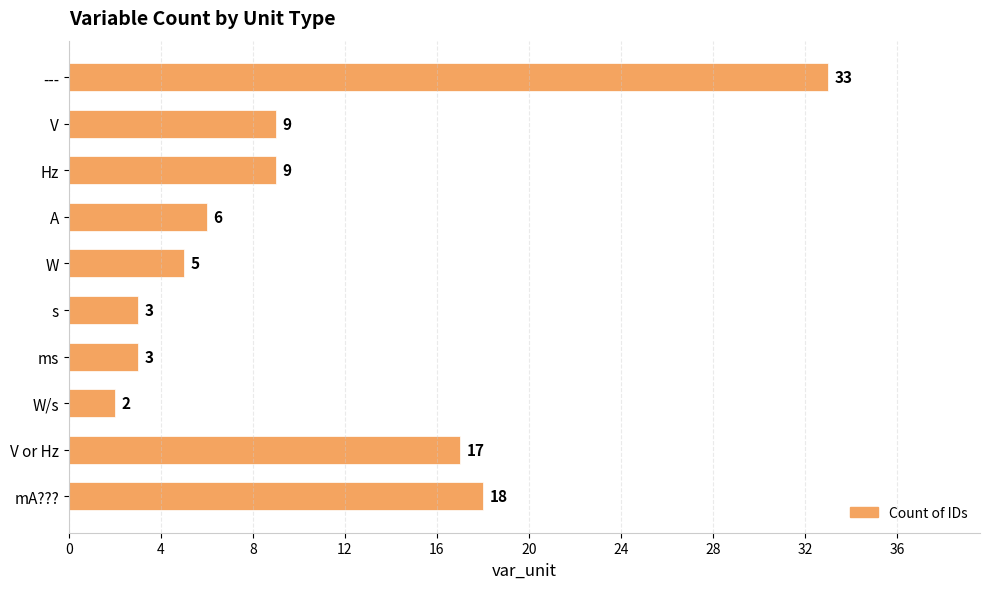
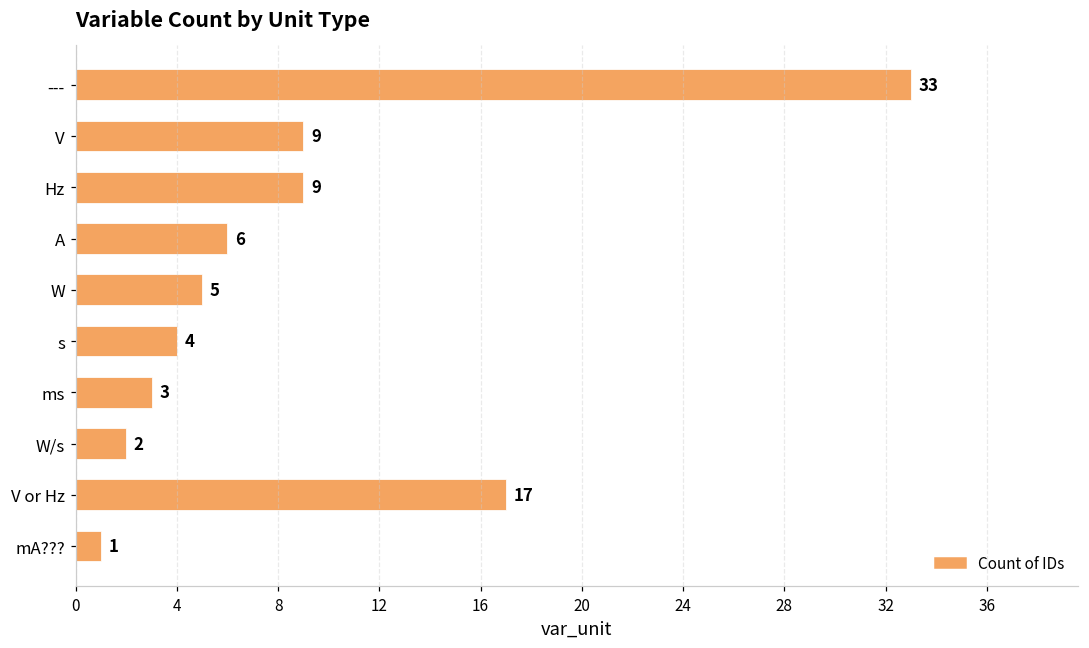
s: 3 -> 4
mA???: 18 -> 1
